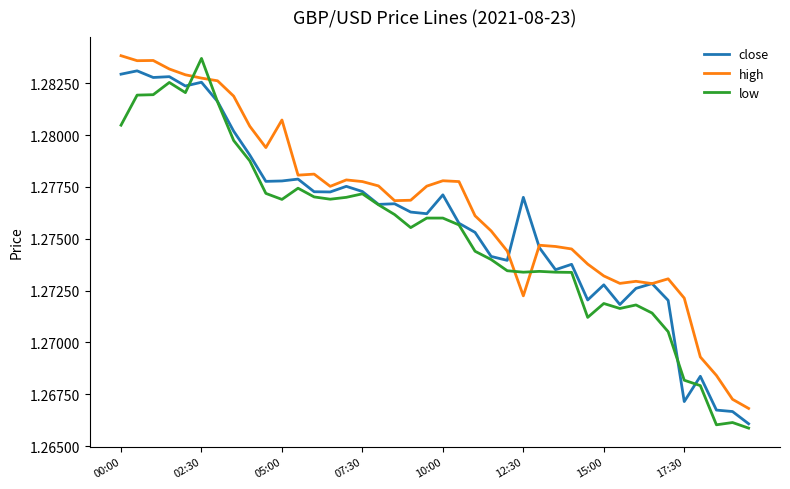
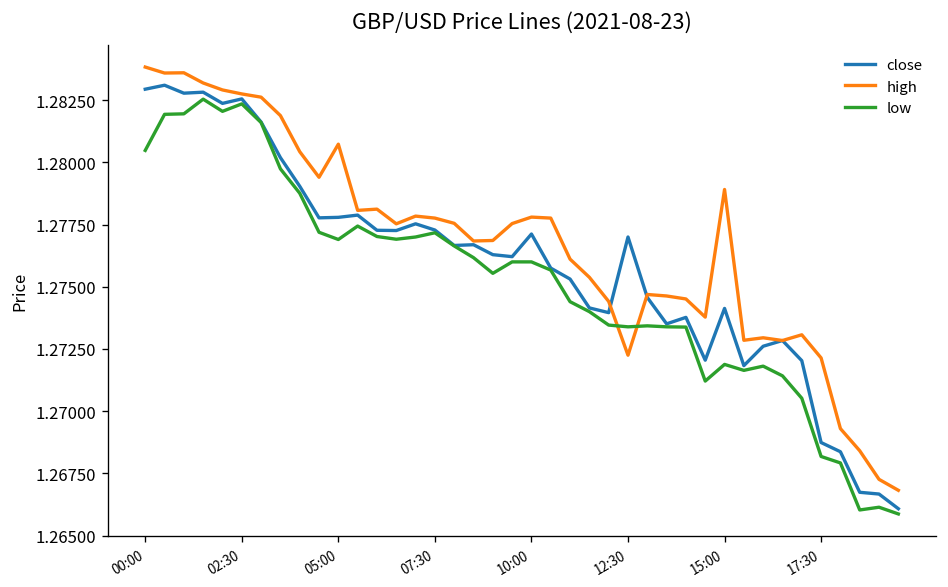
low, 02:30: 1.2837 -> 1.2824
close, 15:00: 1.2728 -> 1.2741
high, 15:00: 1.2732 -> 1.2789
close, 17:30: 1.2672 -> 1.2687
